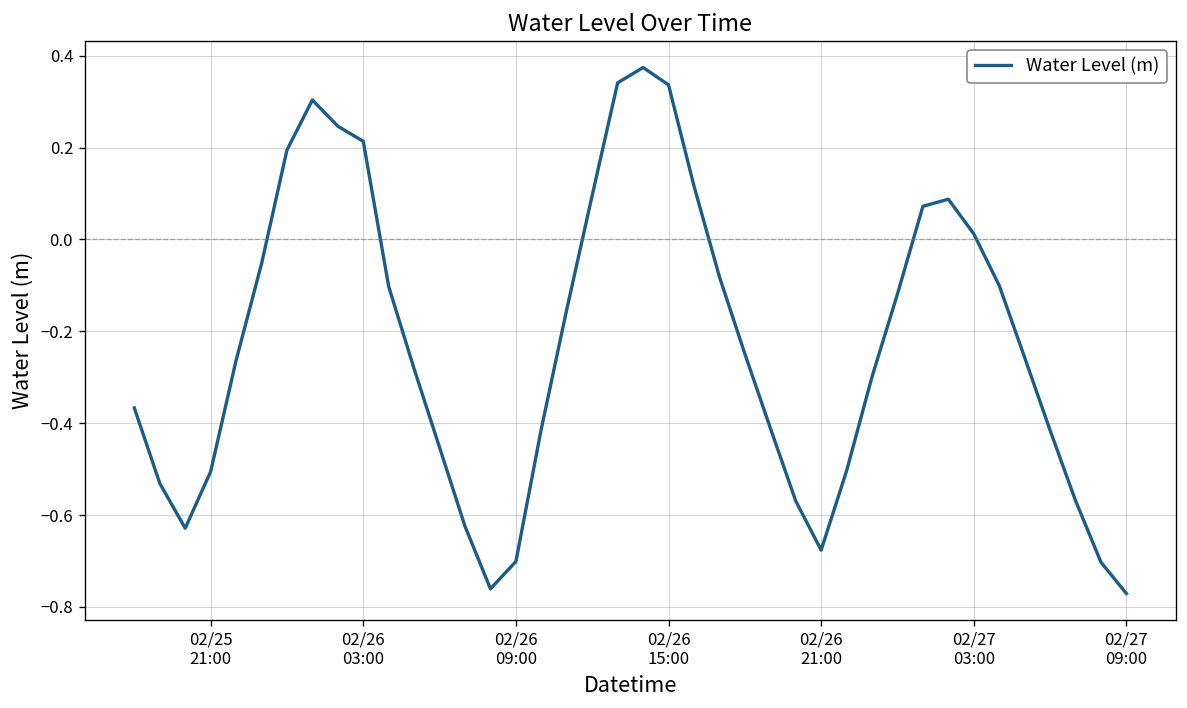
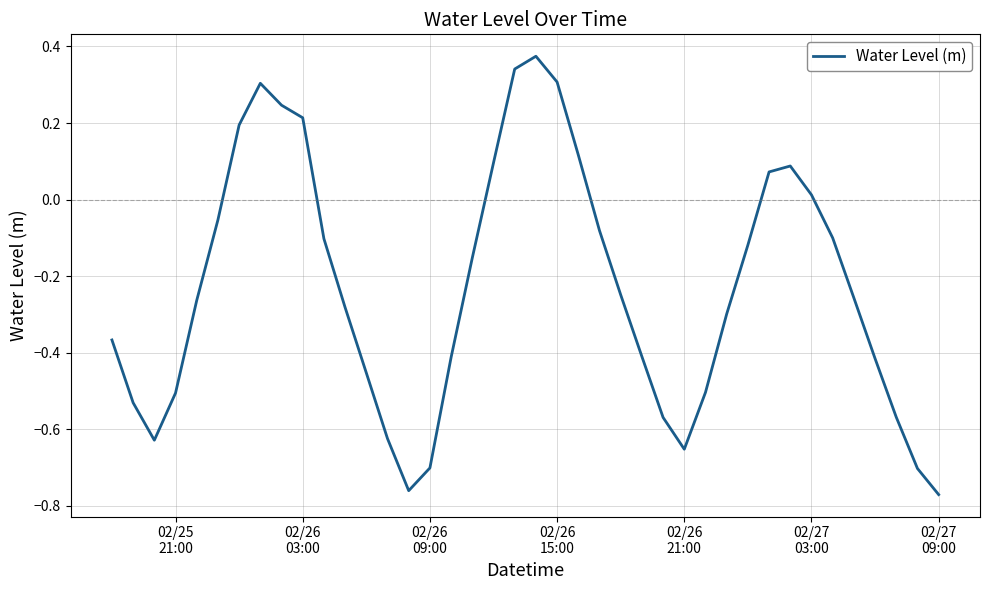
02/26 15:00: 0.34 -> 0.31
02/26 21:00: -0.68 -> -0.65
